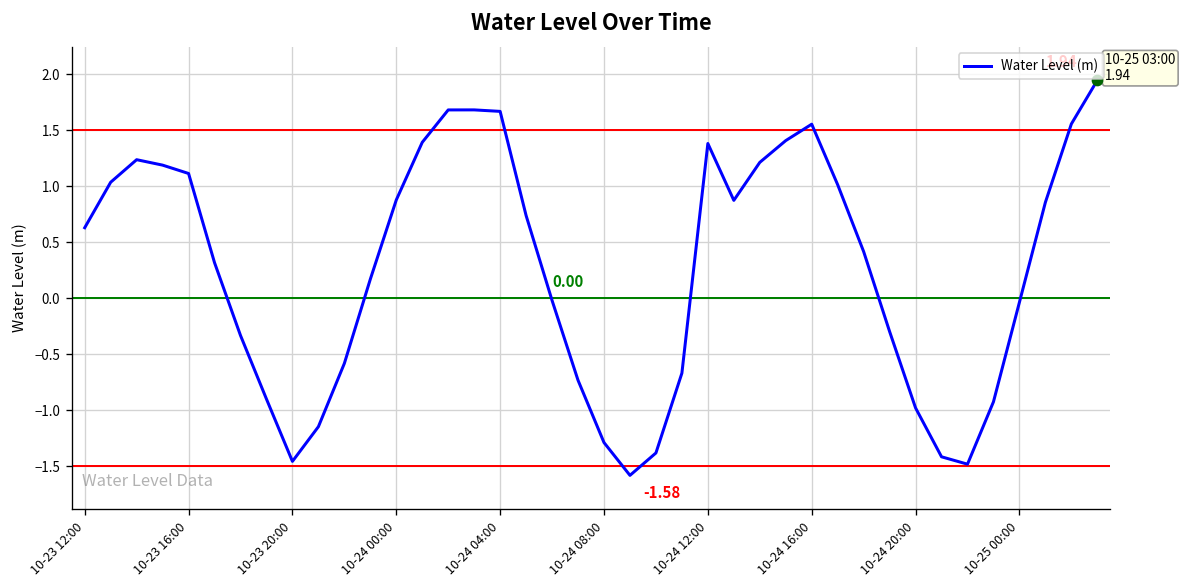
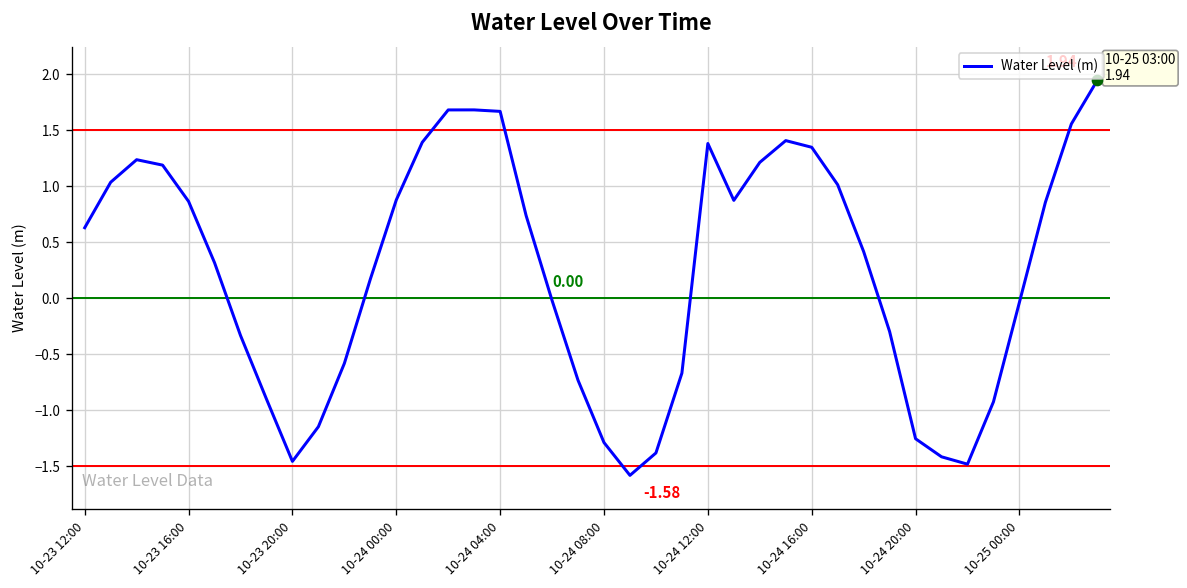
Water Level (m), 10-23 16:00: 1.1 -> 0.9
Water Level (m), 10-24 16:00: 1.6 -> 1.3
Water Level (m), 10-24 20:00: -1.0 -> -1.3
